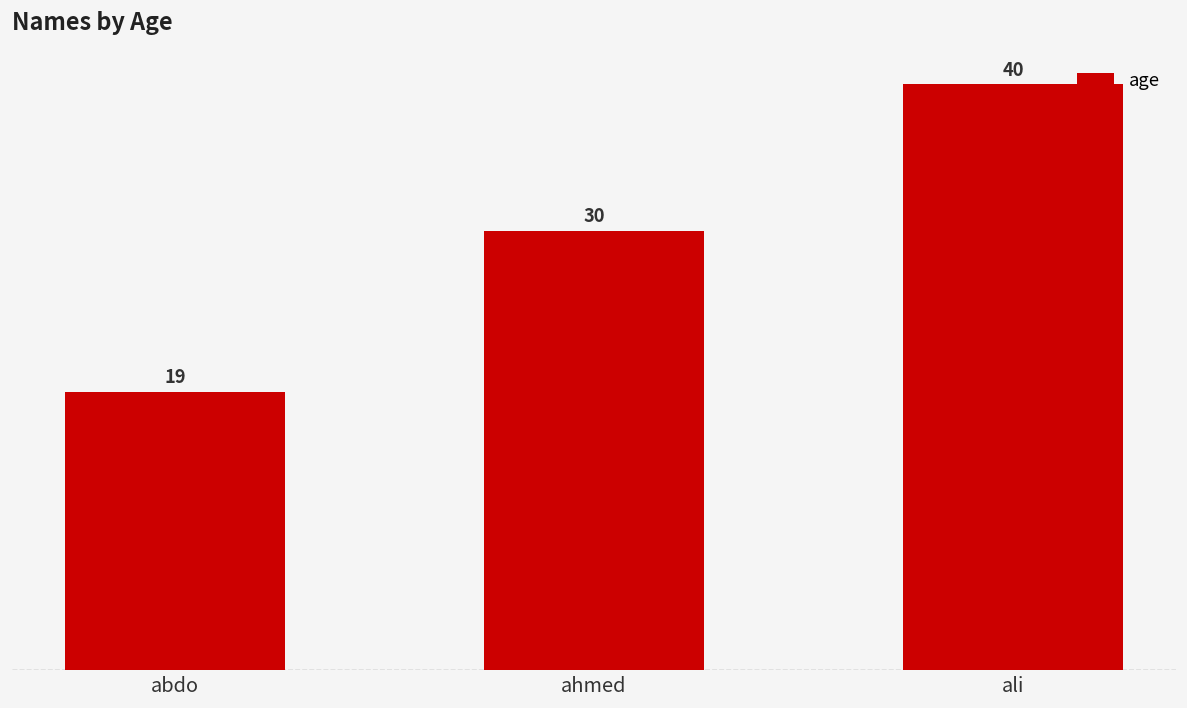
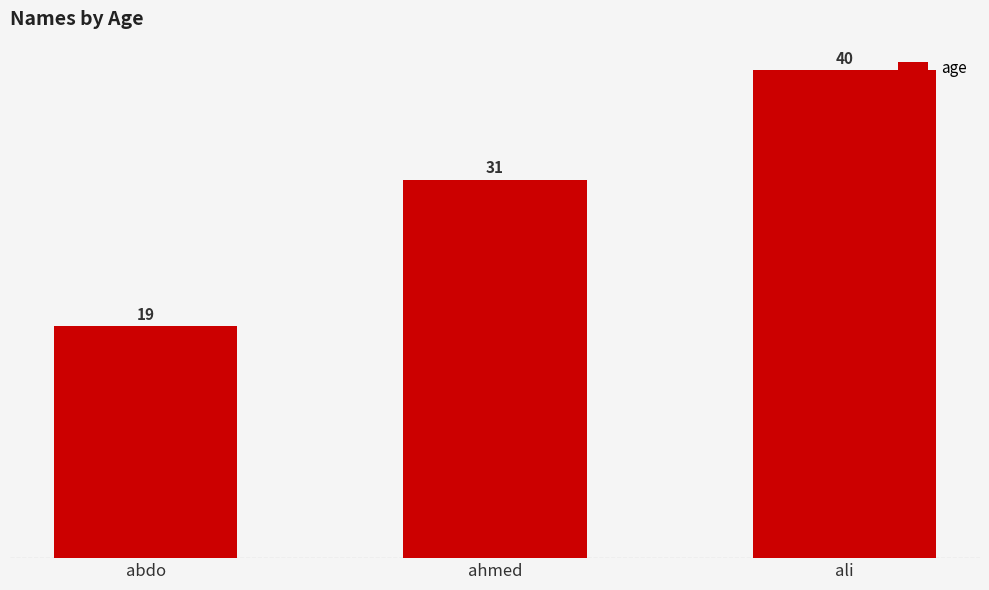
ahmed: 30 -> 31
